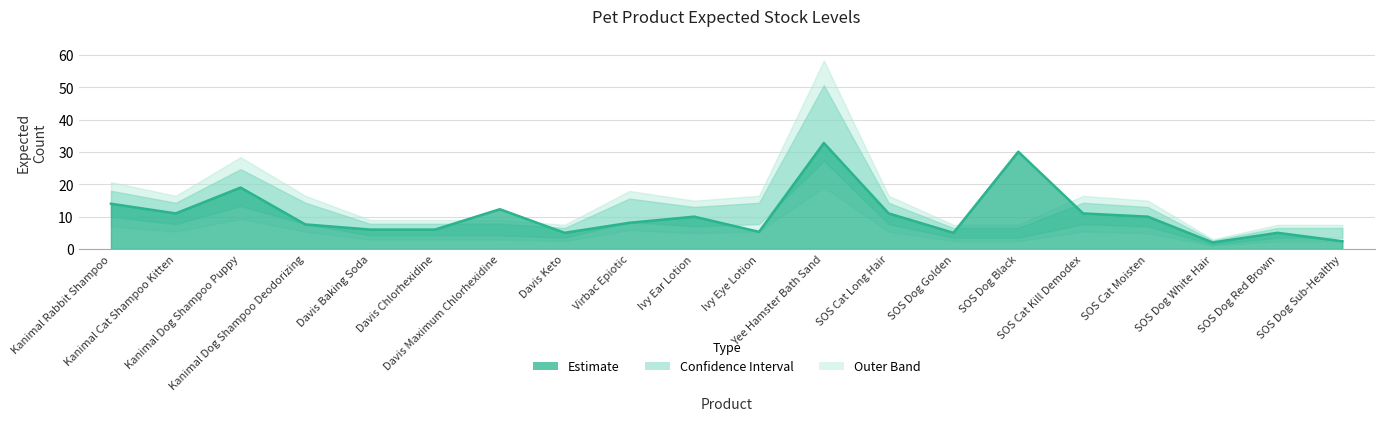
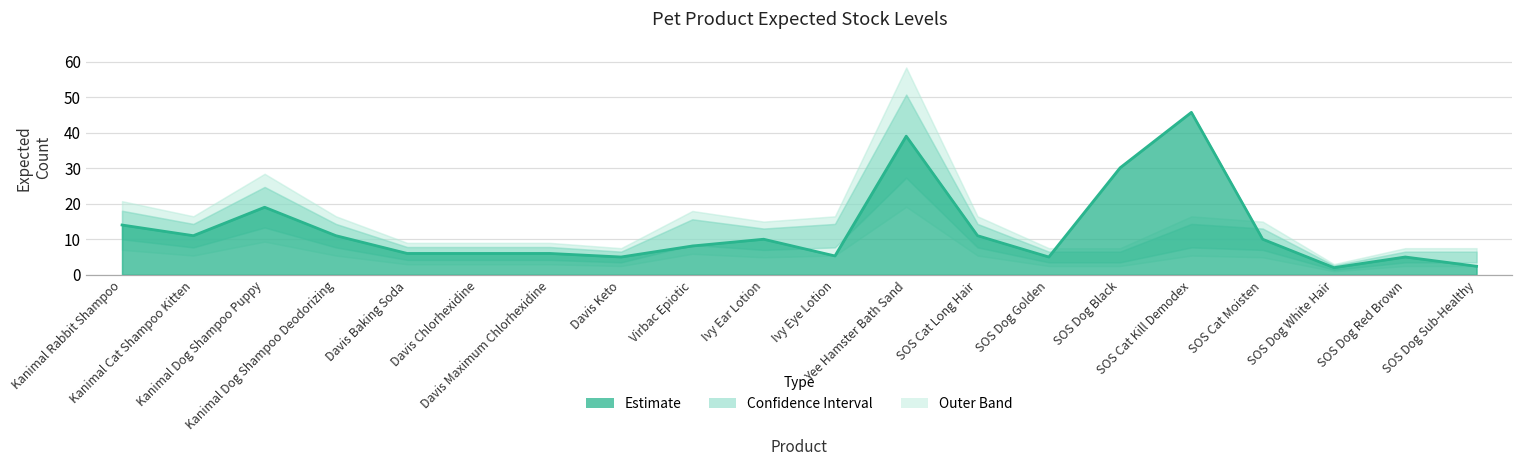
Estimate, Kanimal Dog Shampoo Deodorizing: 8 -> 11
Estimate, Davis Maximum Chlorhexidine: 12 -> 6
Estimate, Yee Hamster Bath Sand: 33 -> 39
Estimate, SOS Cat Kill Demodex: 11 -> 46
